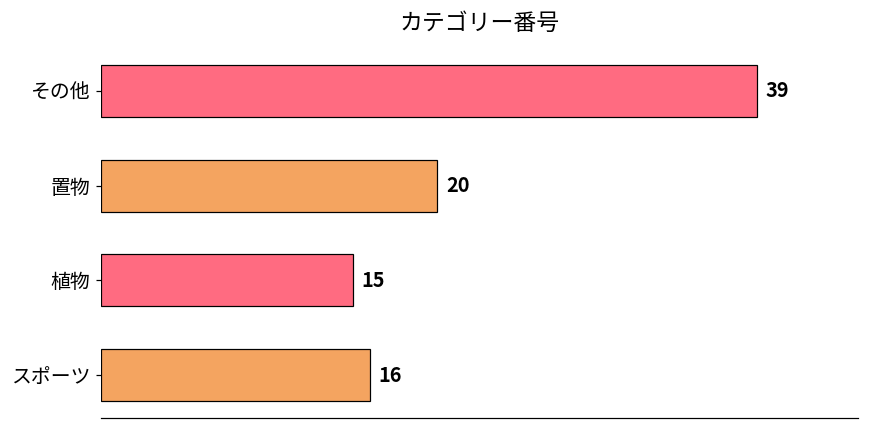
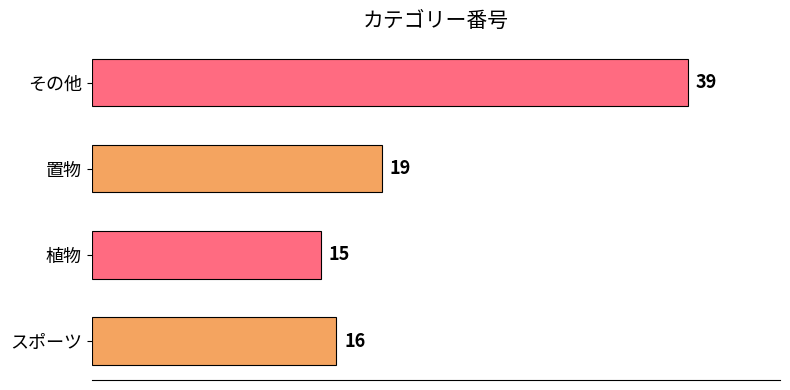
置物: 20 -> 19
